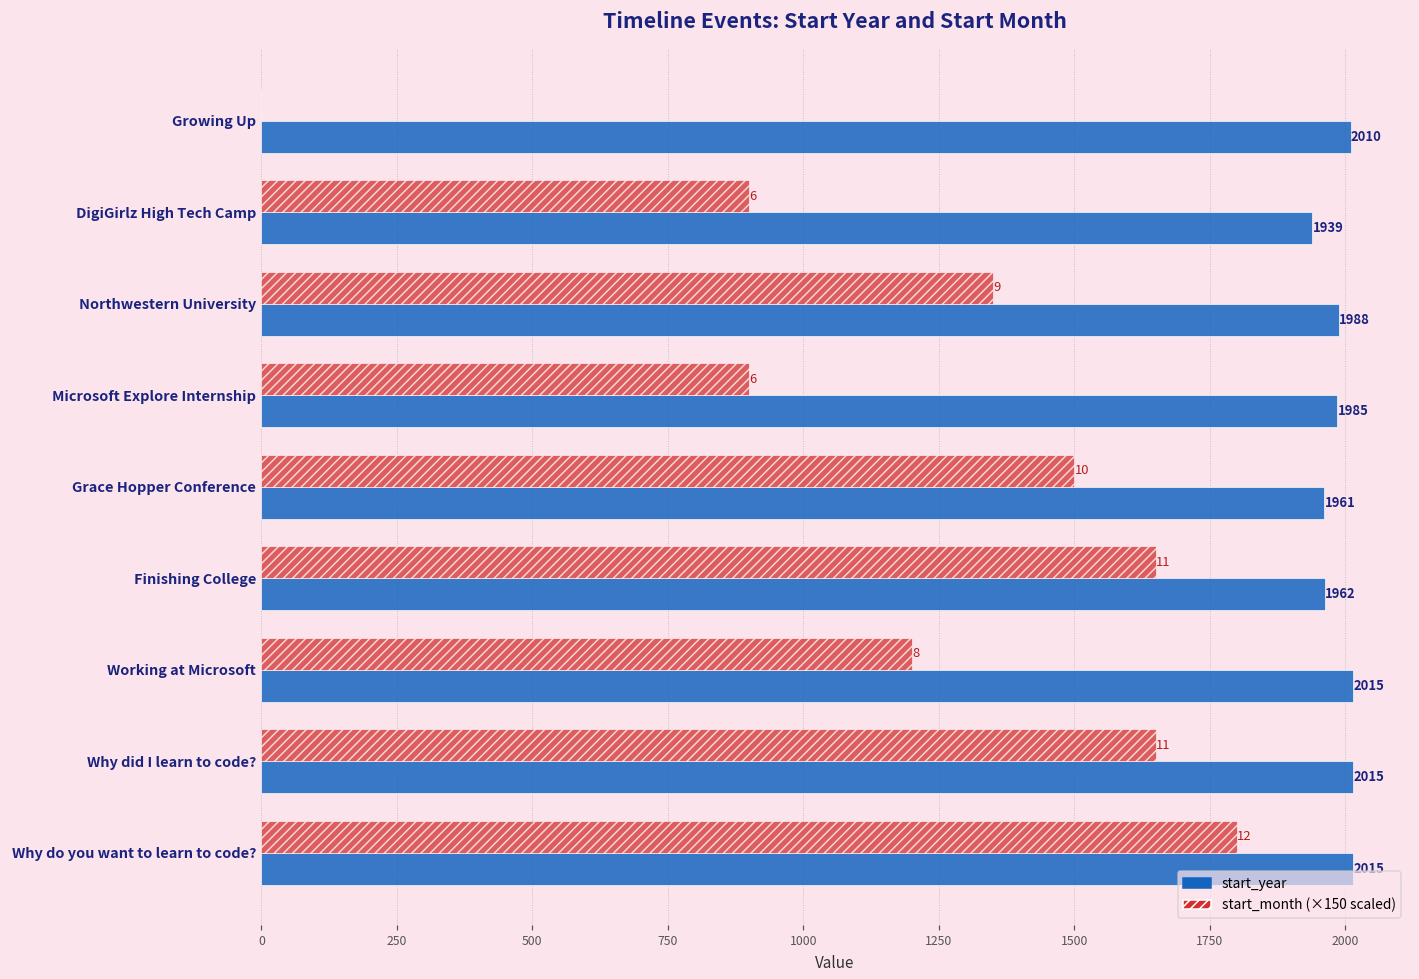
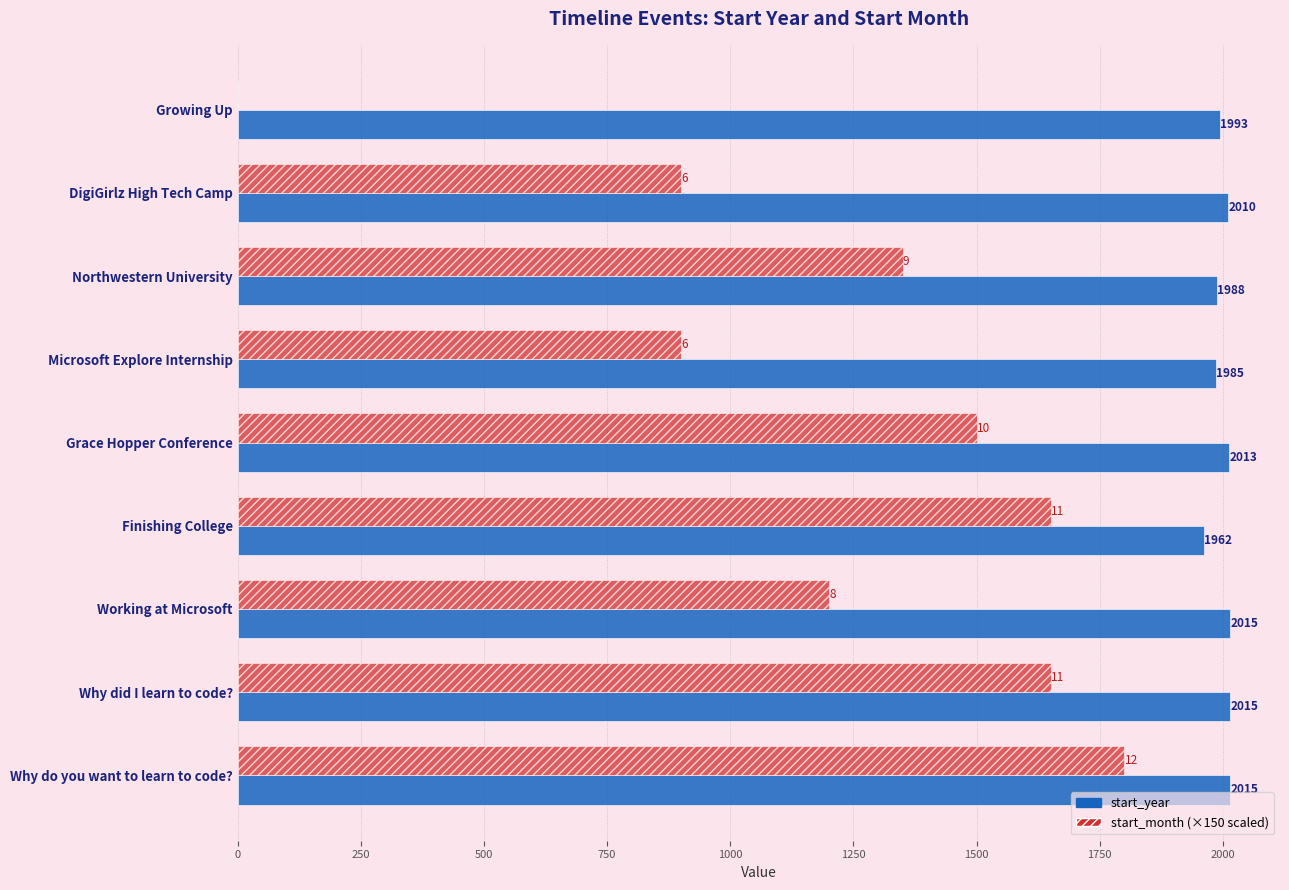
start_year, Growing Up: 2010 -> 1993
start_year, DigiGirlz High Tech Camp: 1939 -> 2010
start_year, Grace Hopper Conference: 1961 -> 2013
